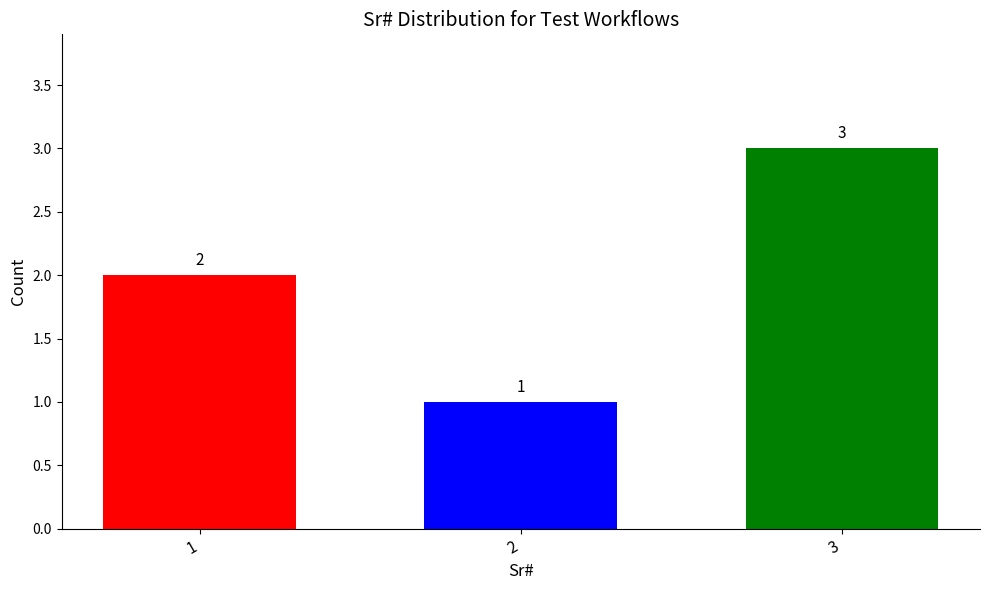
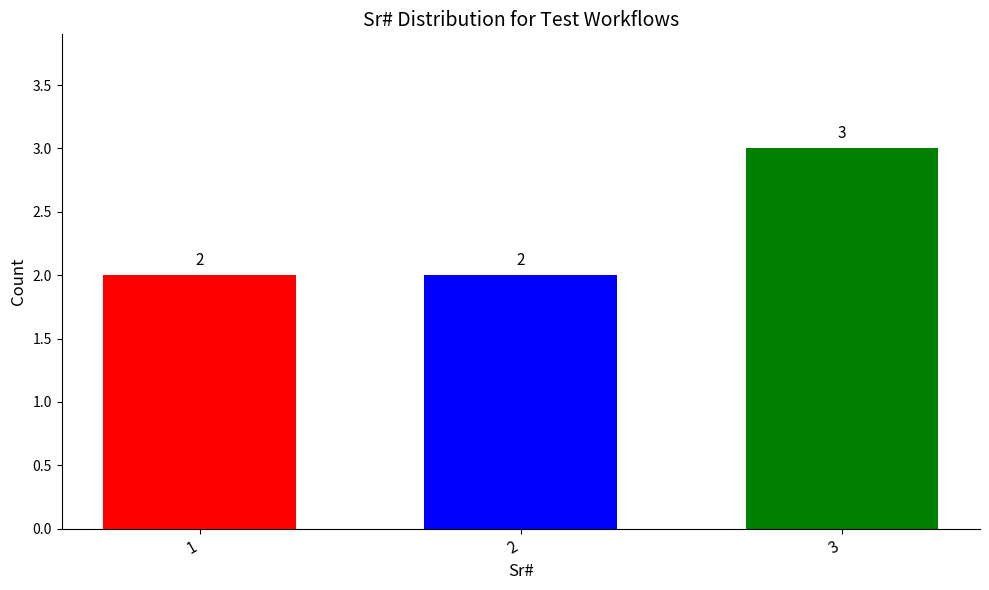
2: 1 -> 2
